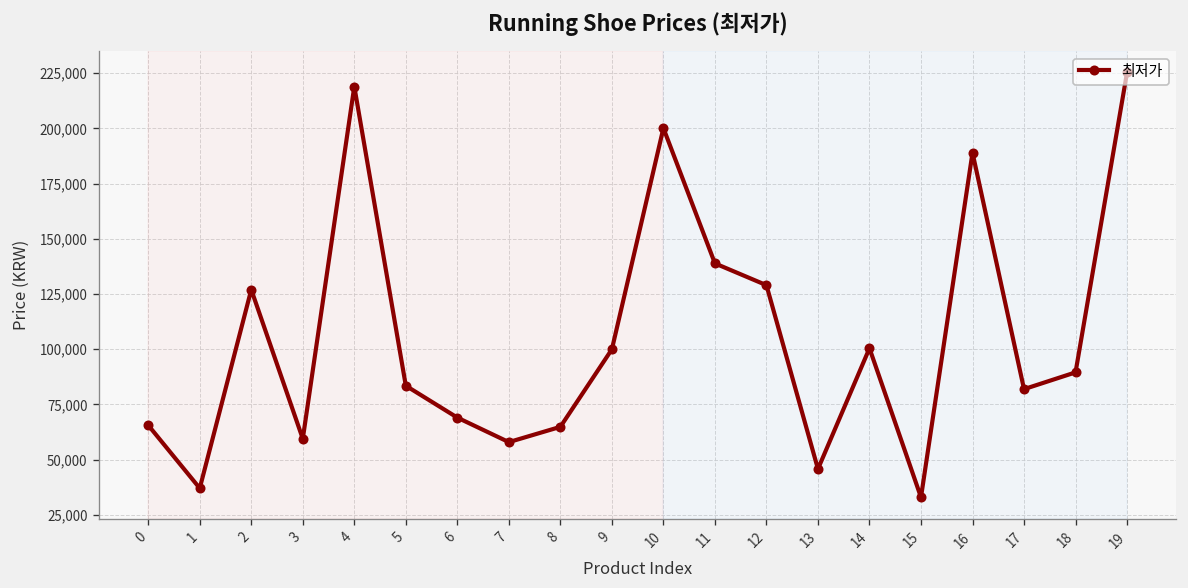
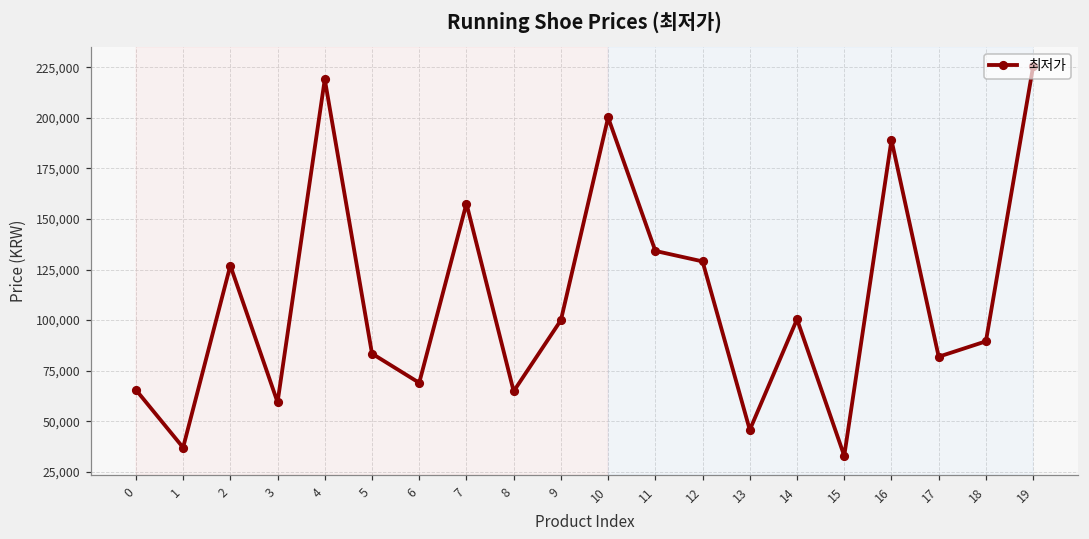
7: 58,000 -> 158,000
11: 139,000 -> 134,000
